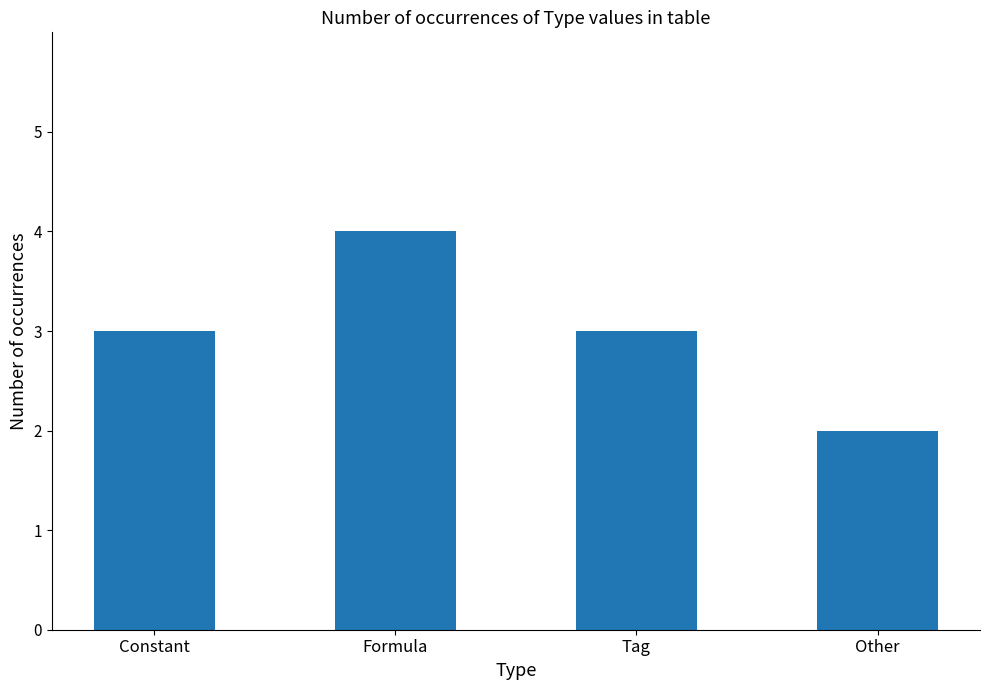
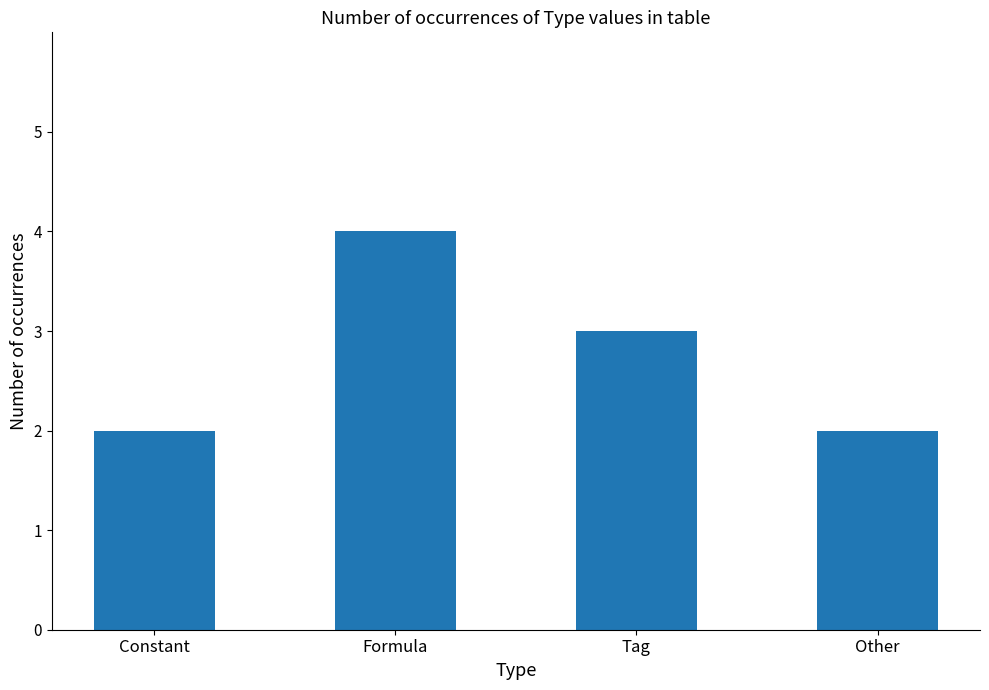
Constant: 3 -> 2
